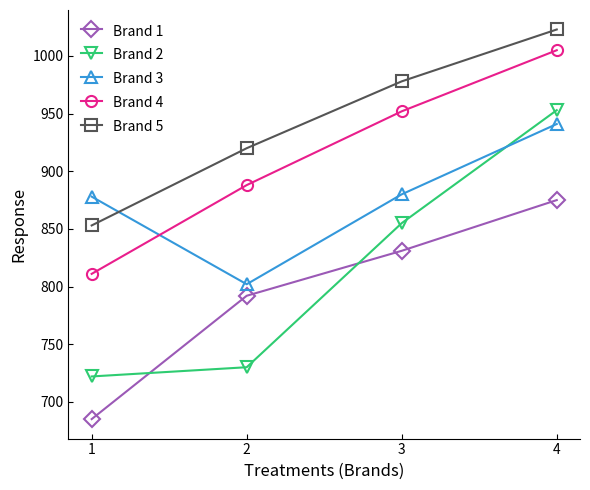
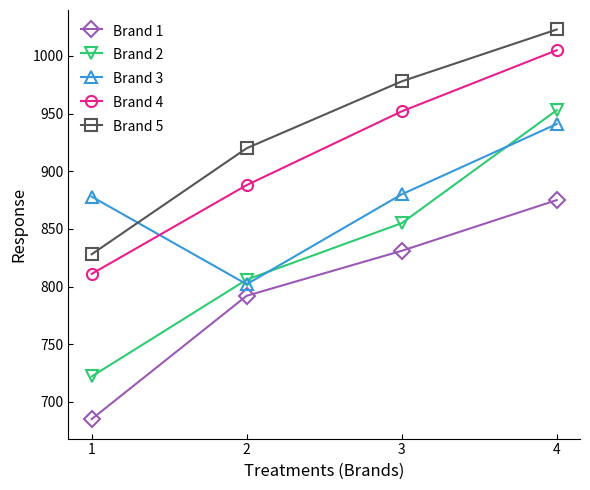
Brand 5, 1: 853 -> 828
Brand 2, 2: 730 -> 806
